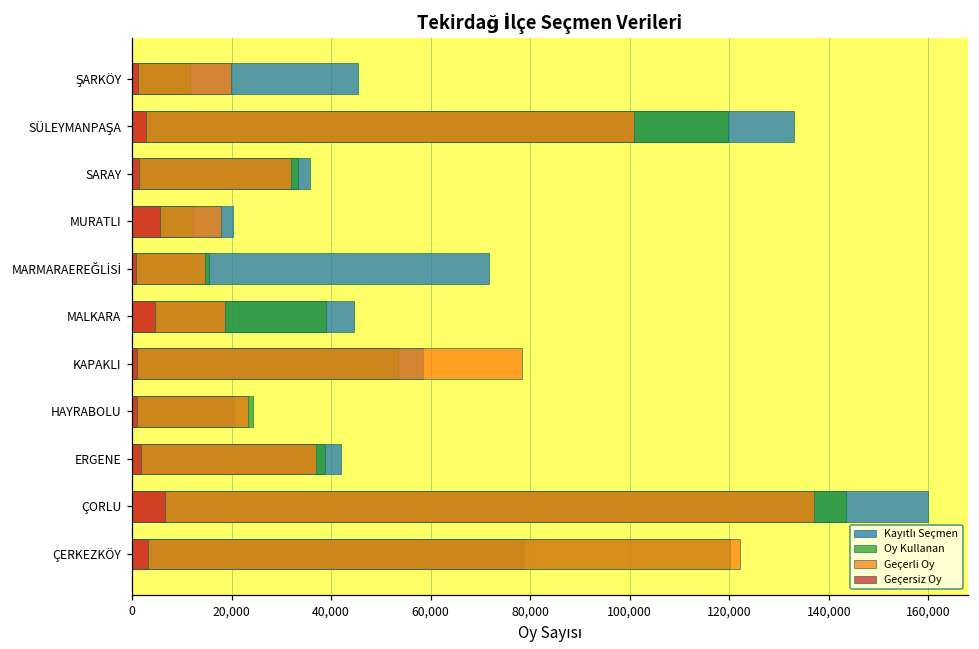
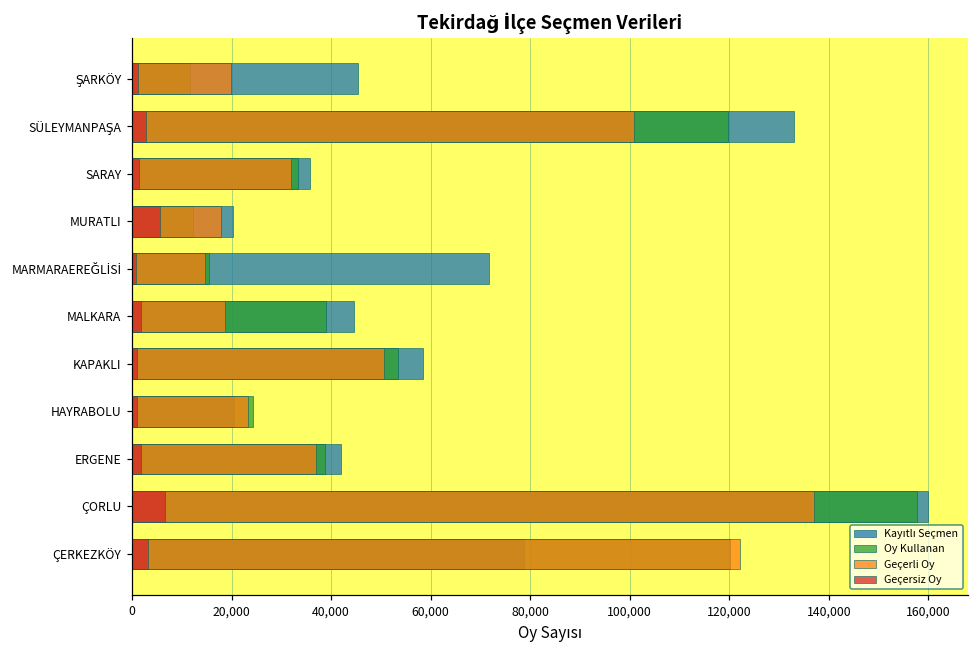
Geçersiz Oy, MALKARA: 5,000 -> 2,000
Geçerli Oy, KAPAKLI: 78,000 -> 51,000
Oy Kullanan, ÇORLU: 143,000 -> 158,000
